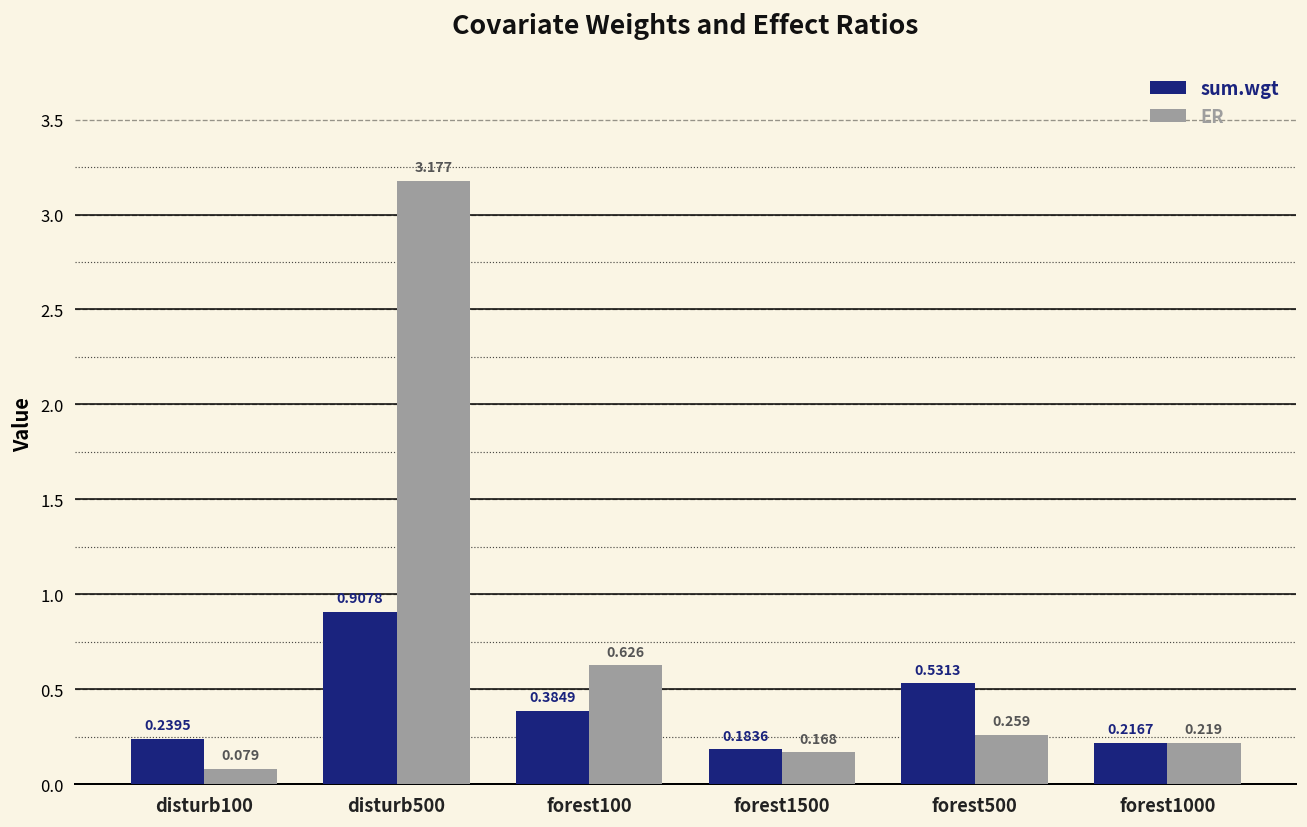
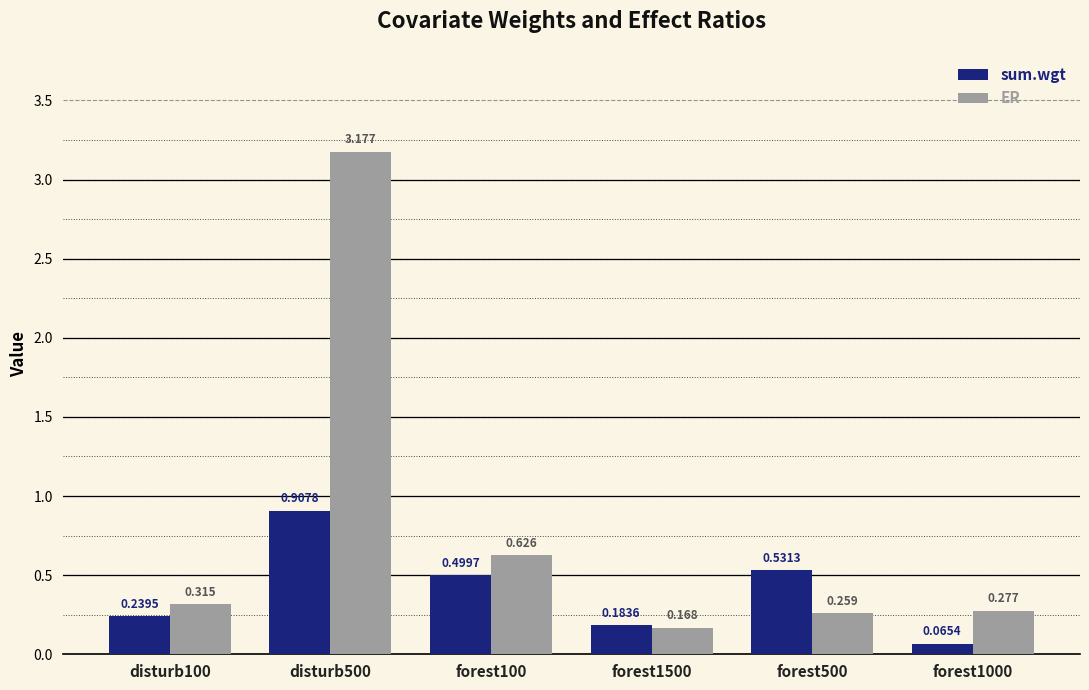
ER, disturb100: 0.079 -> 0.315
sum.wgt, forest100: 0.3849 -> 0.4997
sum.wgt, forest1000: 0.2167 -> 0.0654
ER, forest1000: 0.219 -> 0.277
